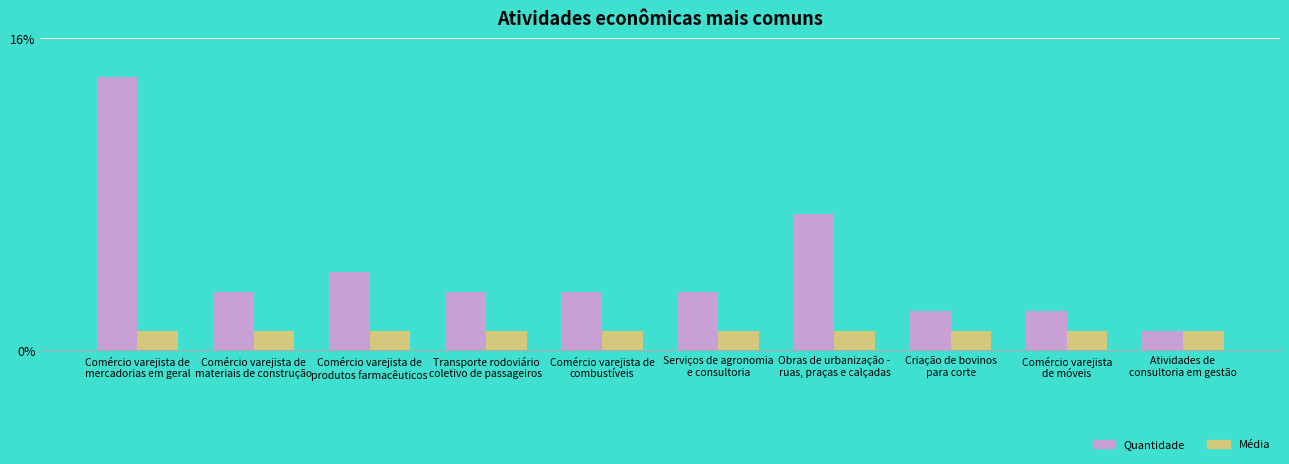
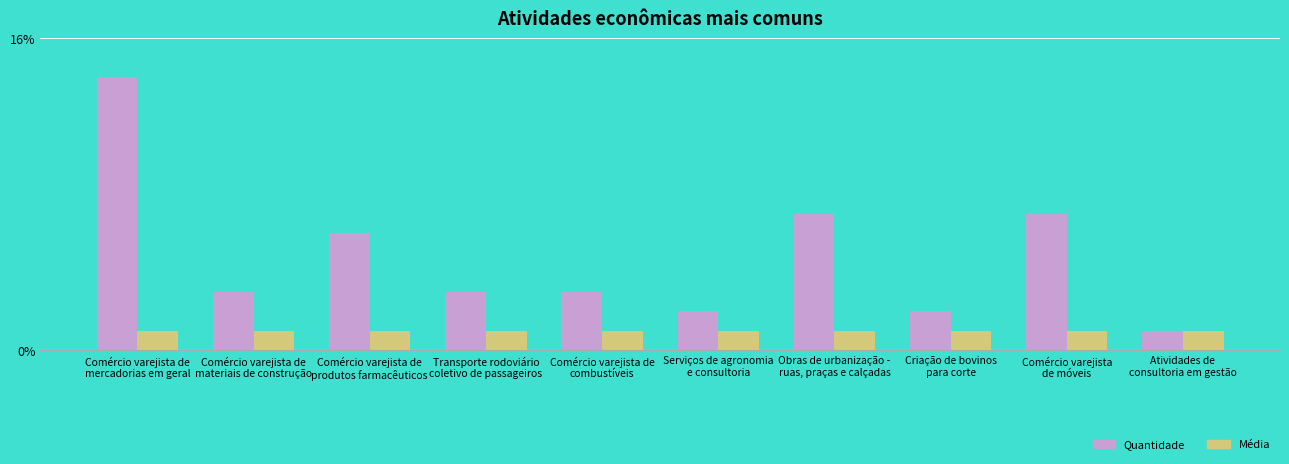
Quantidade, Comércio varejista de produtos farmacêuticos: 4% -> 6%
Quantidade, Serviços de agronomia e consultoria: 3% -> 2%
Quantidade, Comércio varejista de móveis: 2% -> 7%
